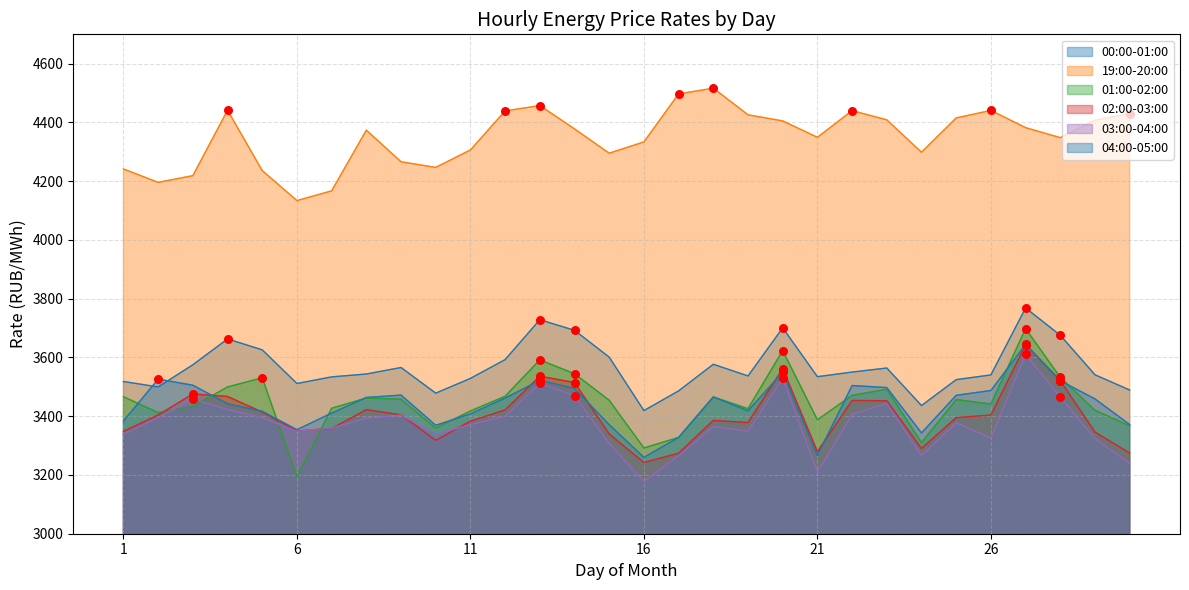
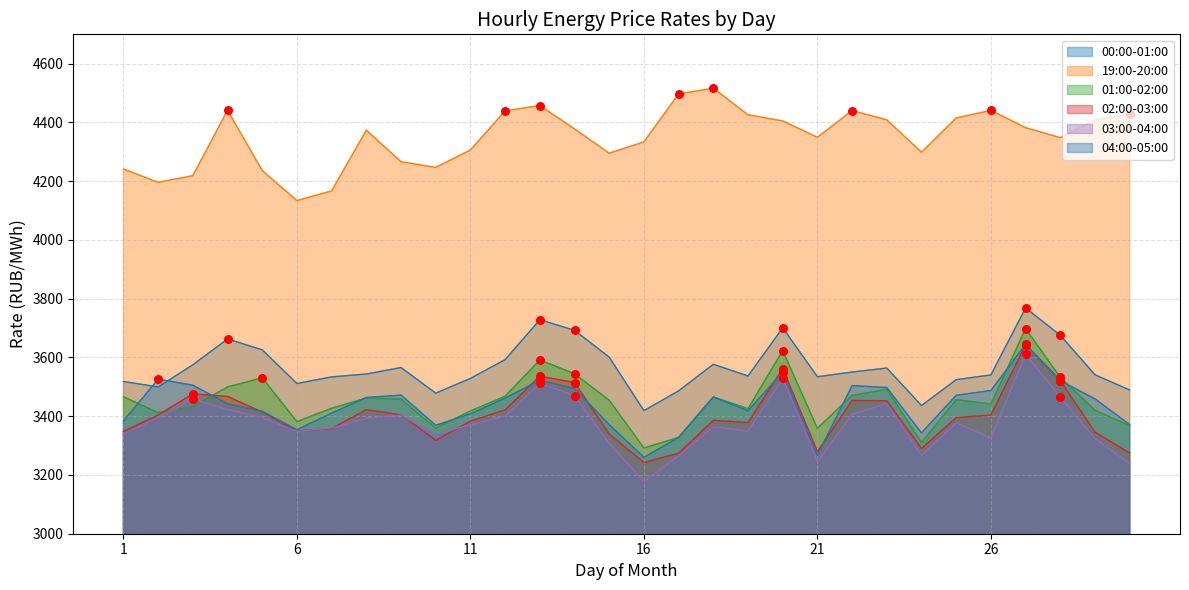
01:00-02:00, 6: 3190 -> 3380
01:00-02:00, 21: 3390 -> 3360
03:00-04:00, 21: 3210 -> 3240
